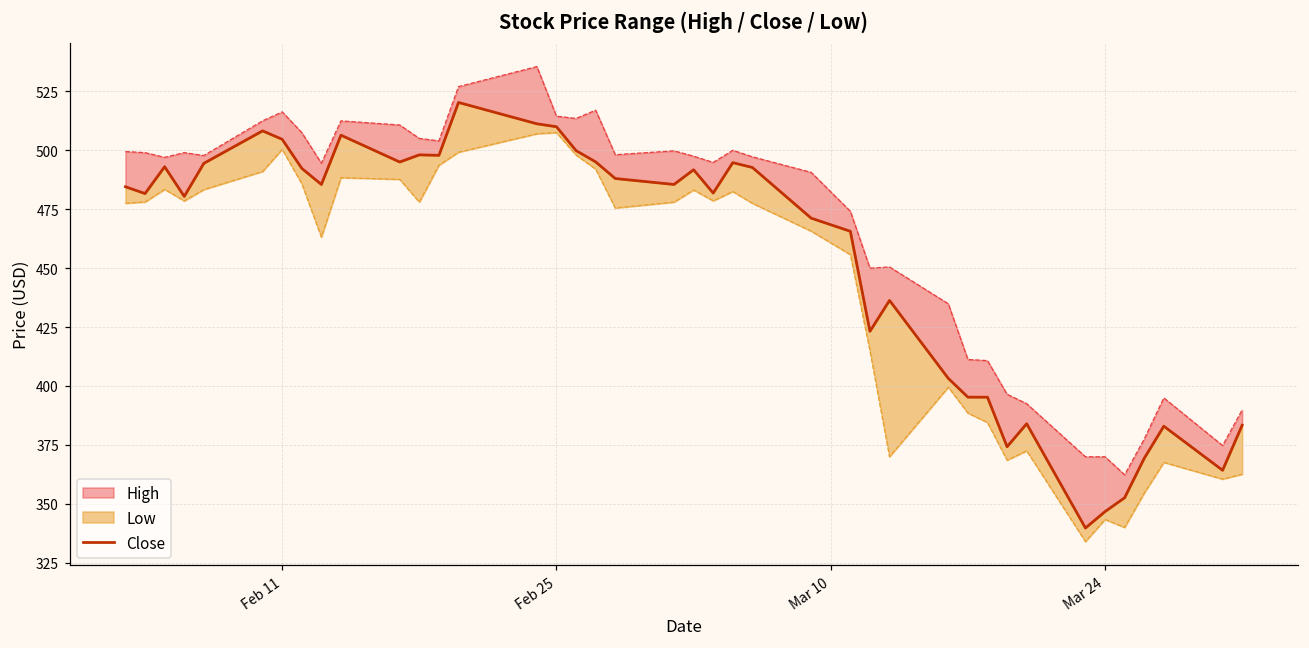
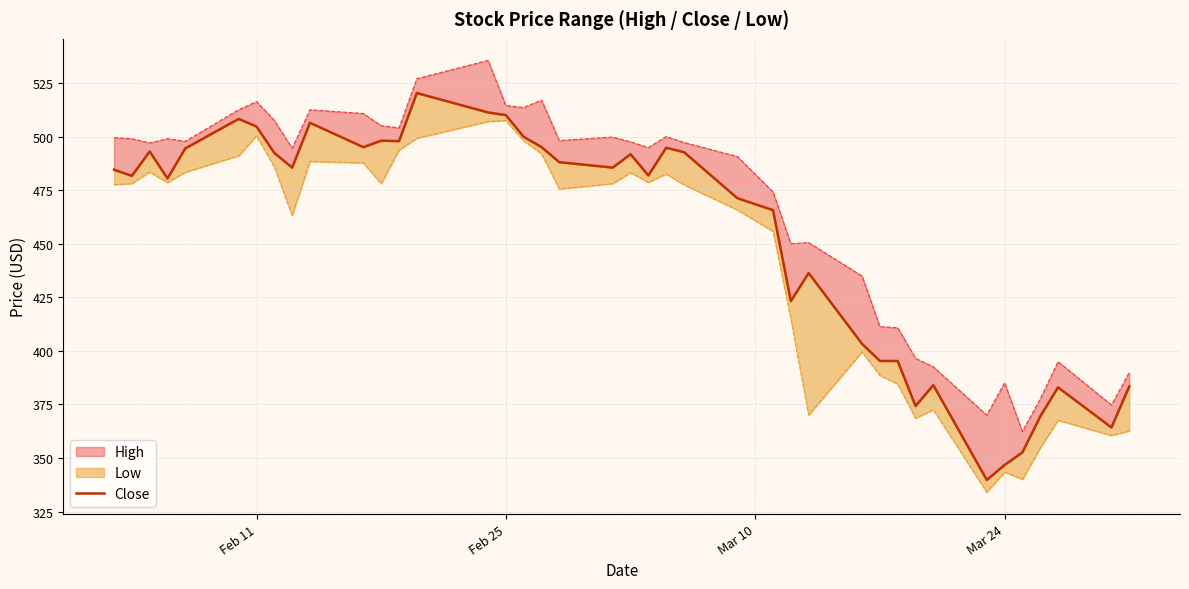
High, Mar 24: 370 -> 385
